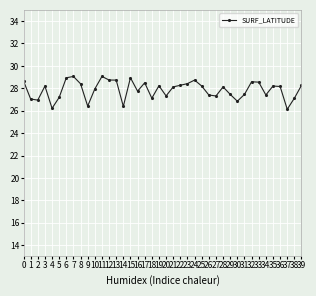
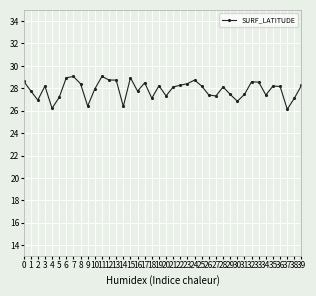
1: 27.0 -> 27.8
